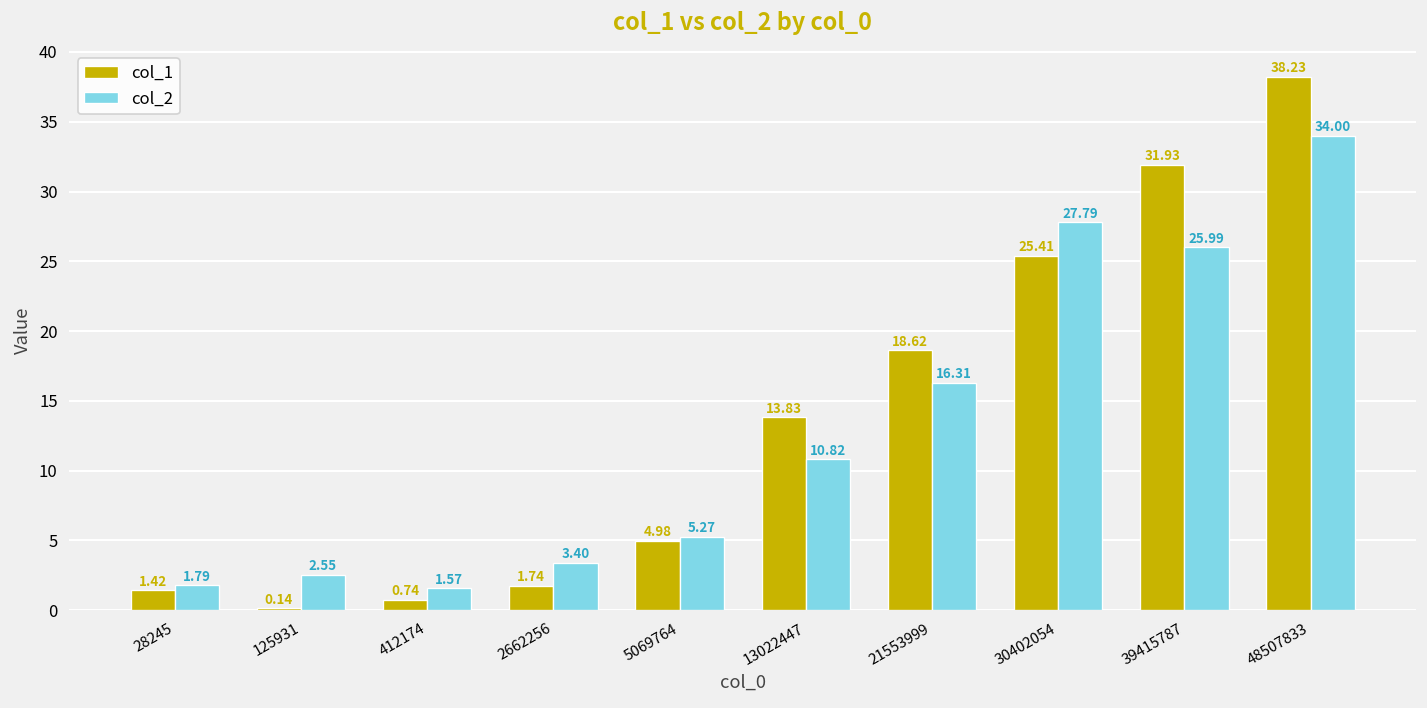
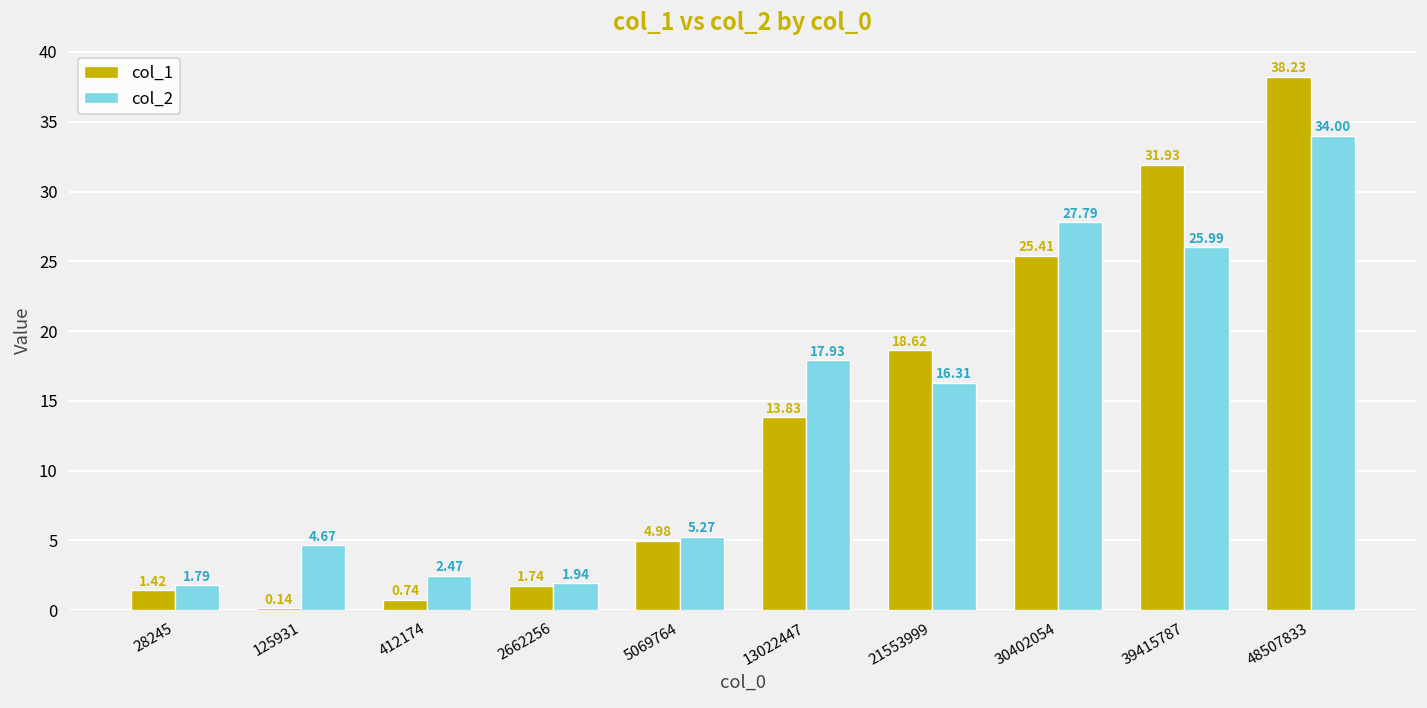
col_2, 125931: 2.55 -> 4.67
col_2, 412174: 1.57 -> 2.47
col_2, 2662256: 3.40 -> 1.94
col_2, 13022447: 10.82 -> 17.93
